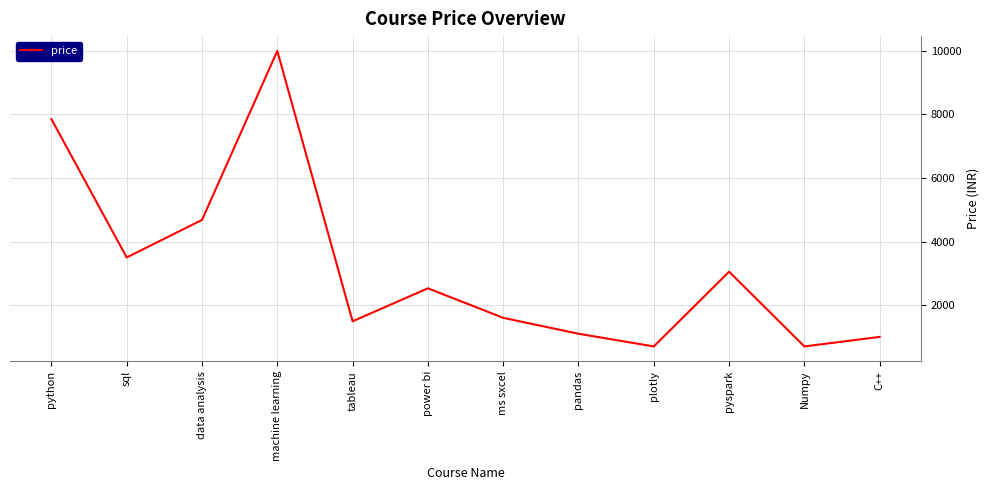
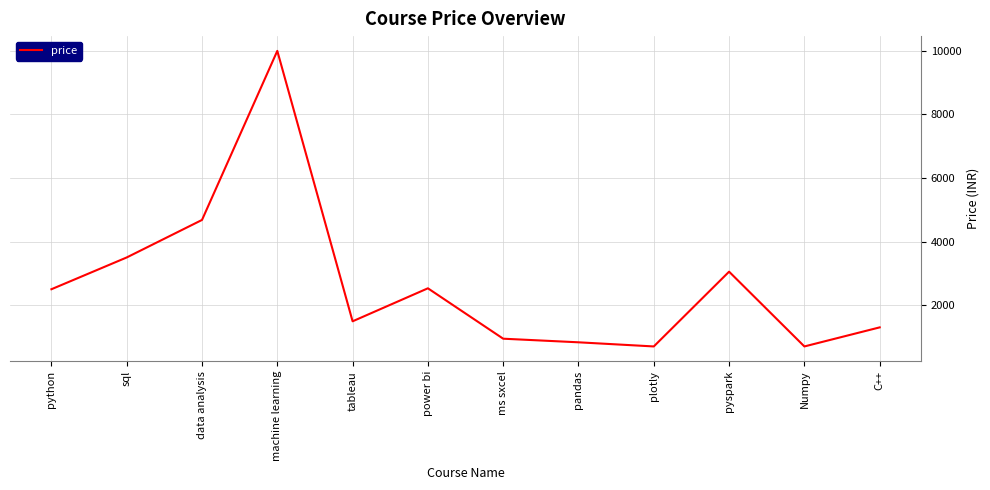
python: 7900 -> 2500
ms sxcel: 1600 -> 900
pandas: 1100 -> 800
C++: 1000 -> 1300
